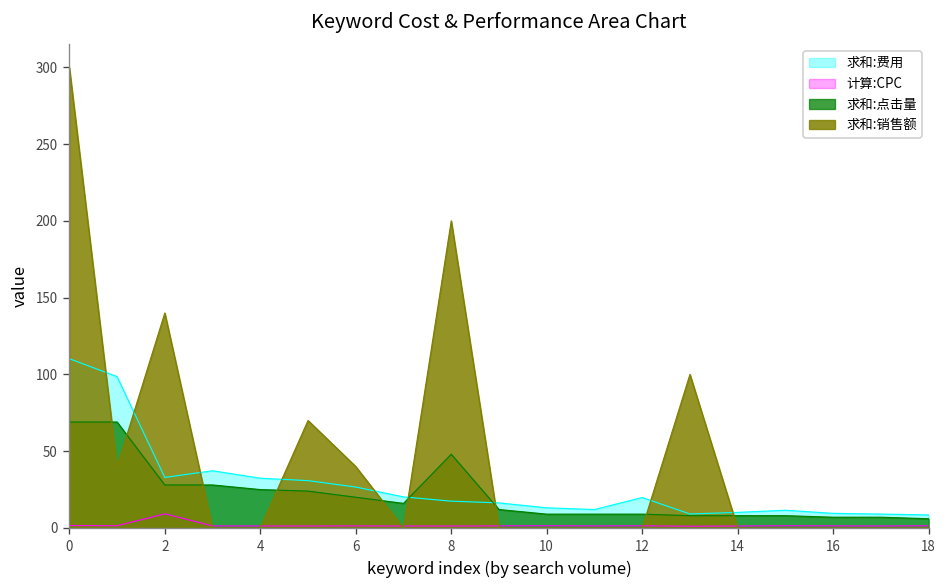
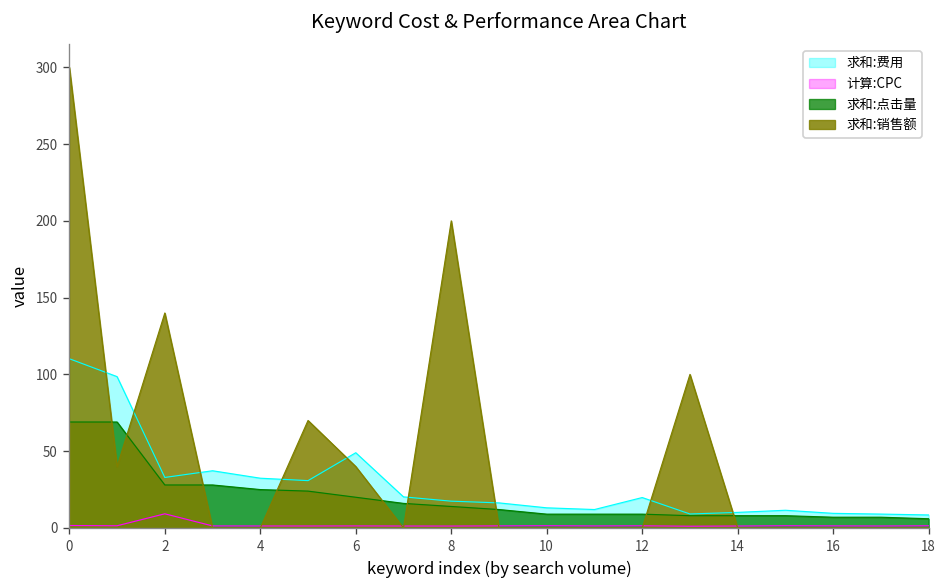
求和:费用, 6: 27 -> 49
求和:点击量, 8: 48 -> 14
